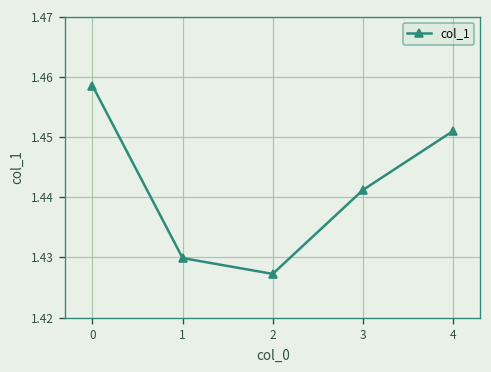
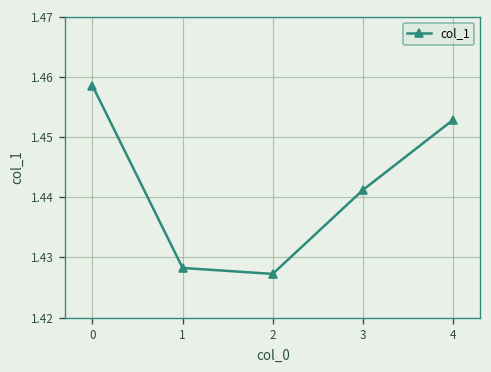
1: 1.430 -> 1.428
4: 1.451 -> 1.453
